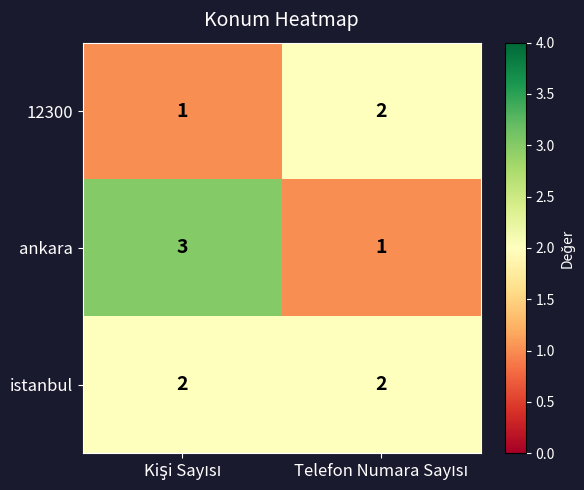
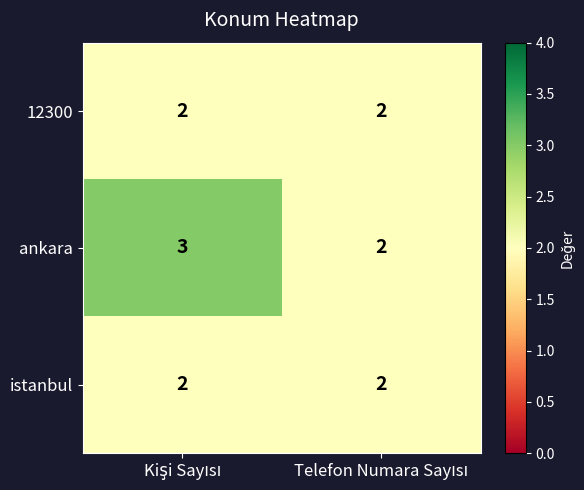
12300, Kişi Sayısı: 1 -> 2
ankara, Telefon Numara Sayısı: 1 -> 2
